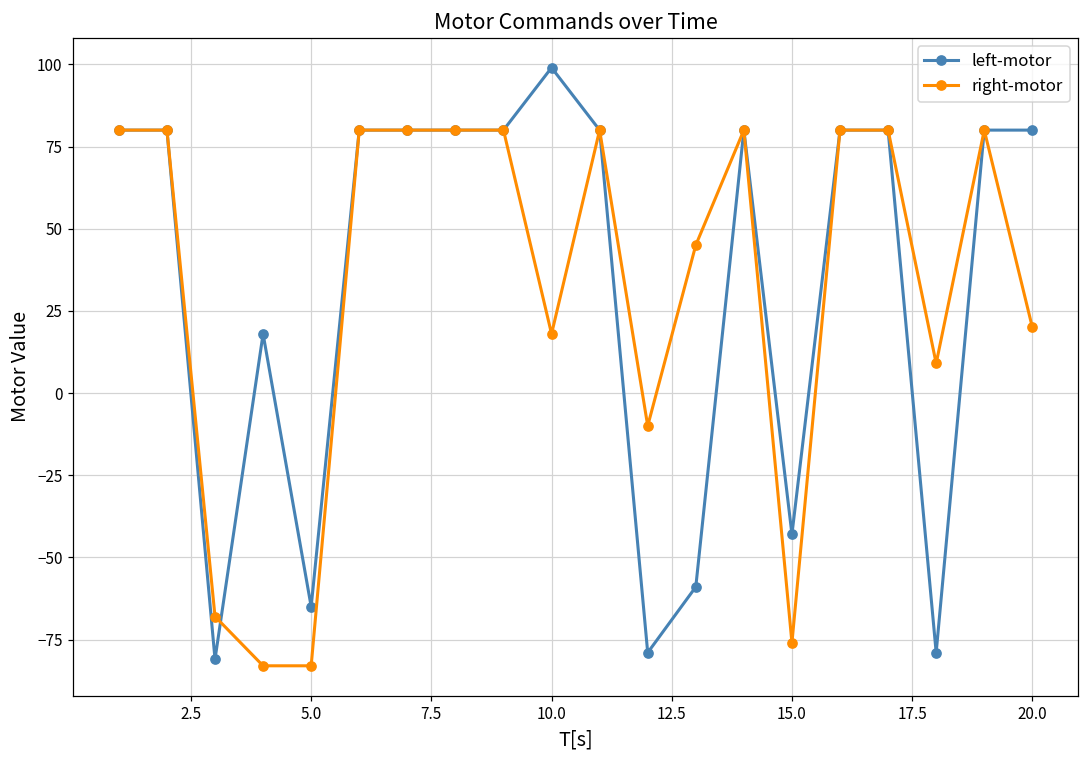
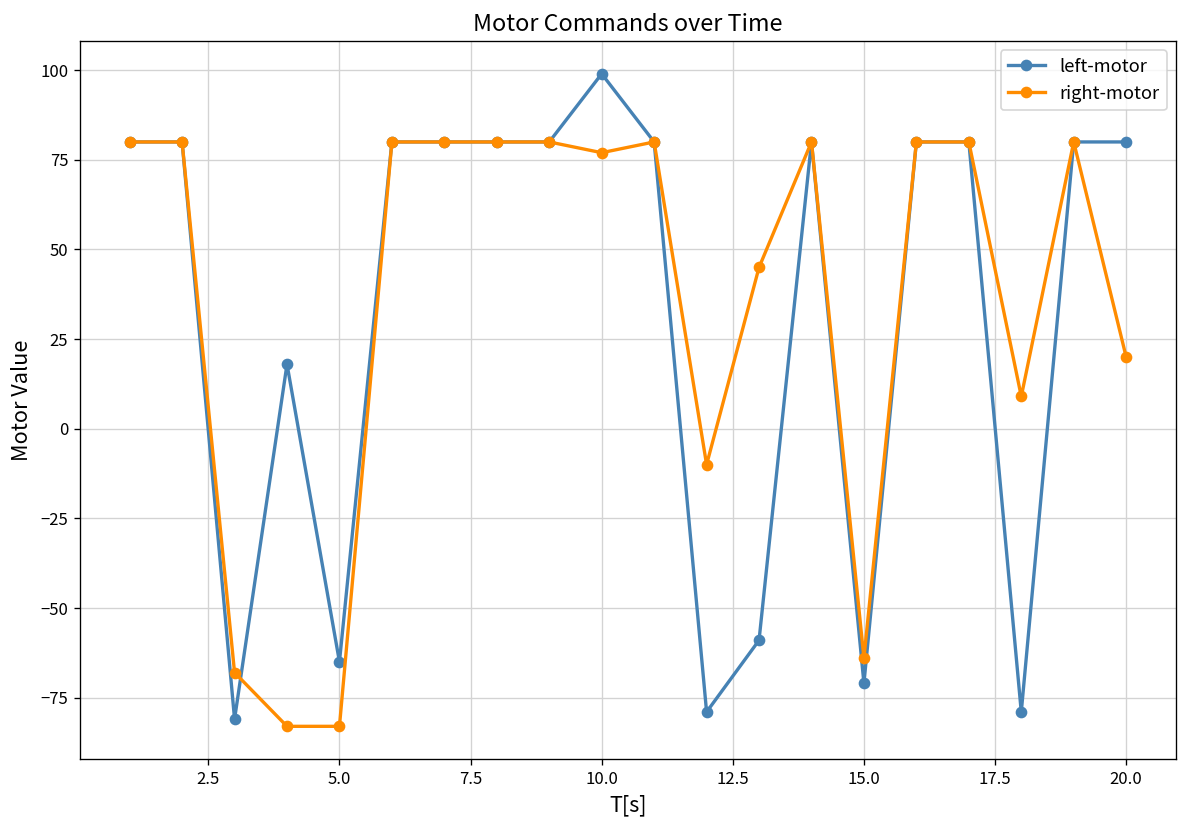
right-motor, 10.0: 18 -> 77
left-motor, 15.0: -43 -> -71
right-motor, 15.0: -76 -> -64
